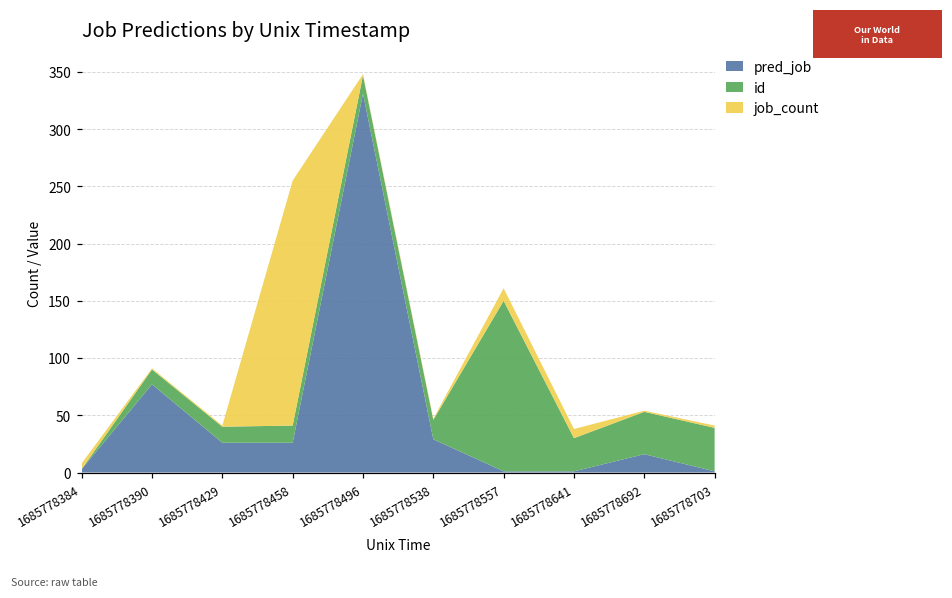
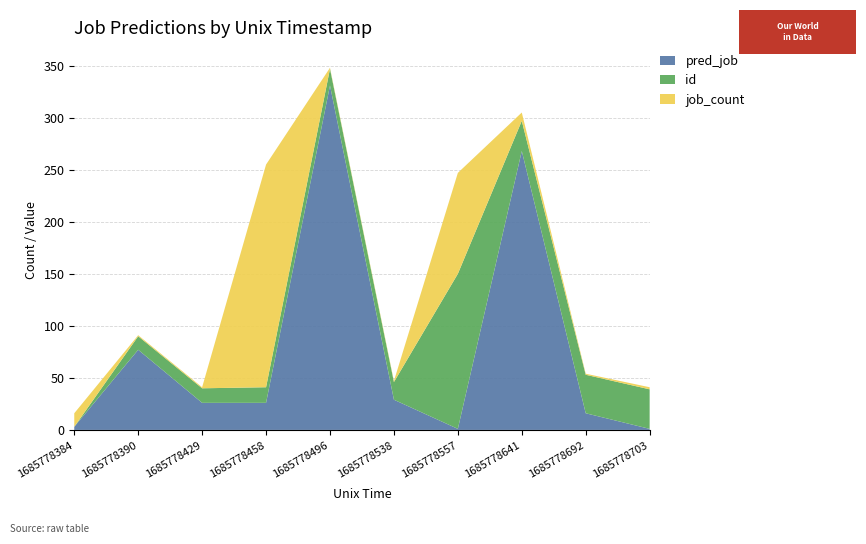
job_count, 1685778384: 5 -> 13
job_count, 1685778557: 11 -> 97
pred_job, 1685778641: 1 -> 268
